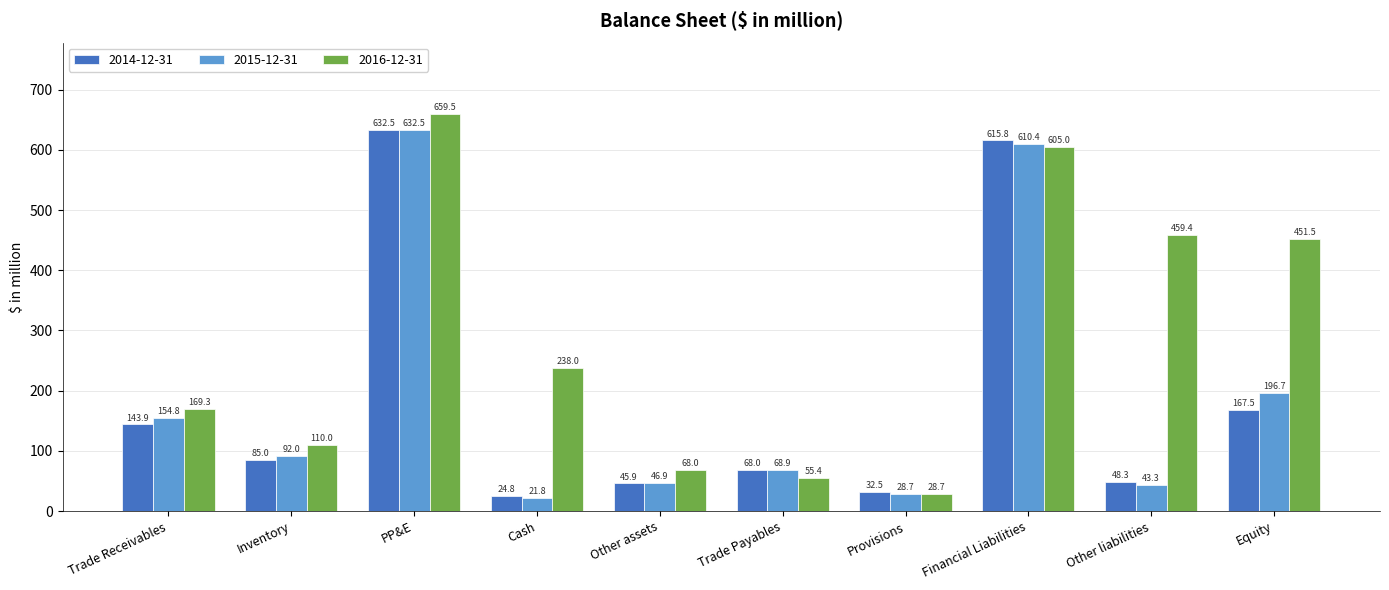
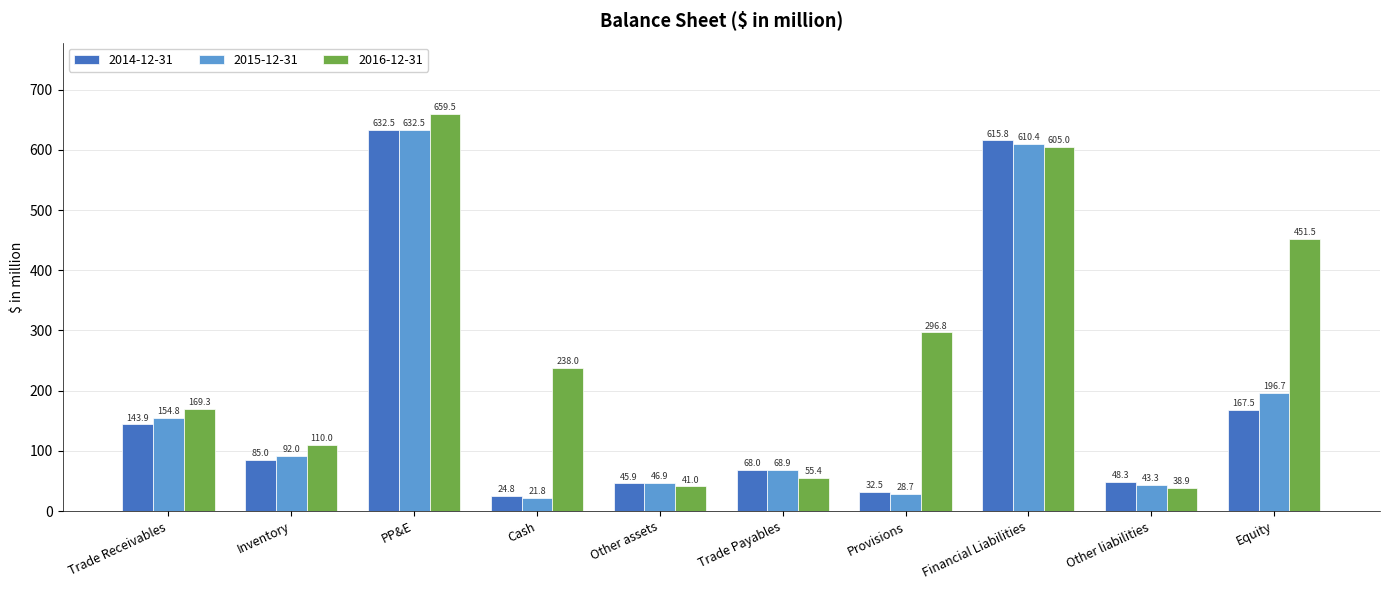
2016-12-31, Other assets: 68.0 -> 41.0
2016-12-31, Provisions: 28.7 -> 296.8
2016-12-31, Other liabilities: 459.4 -> 38.9
